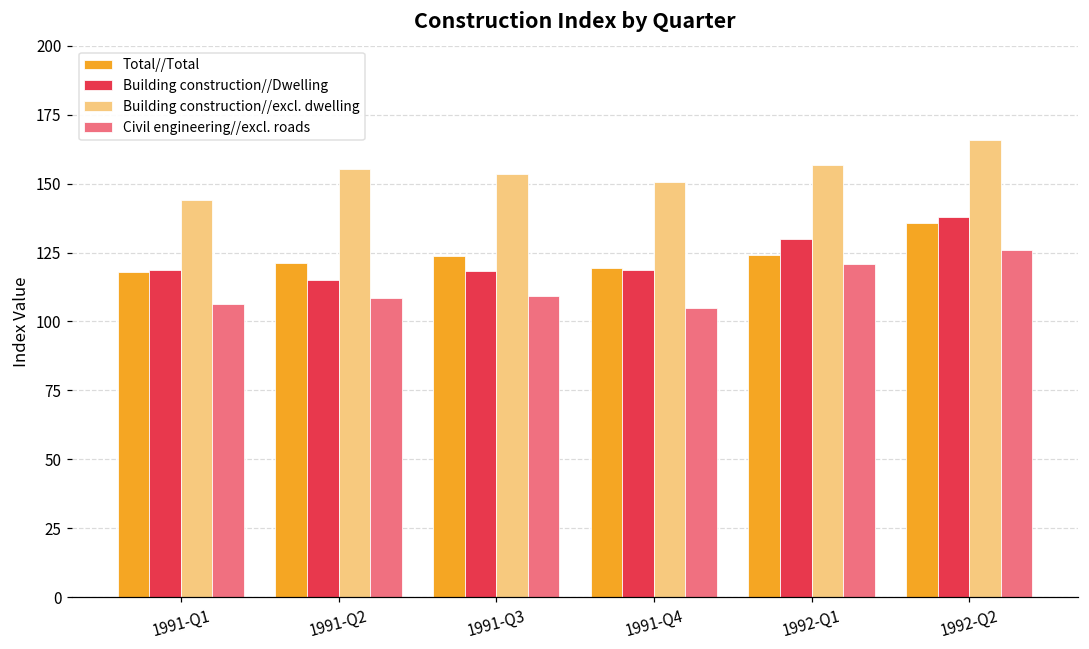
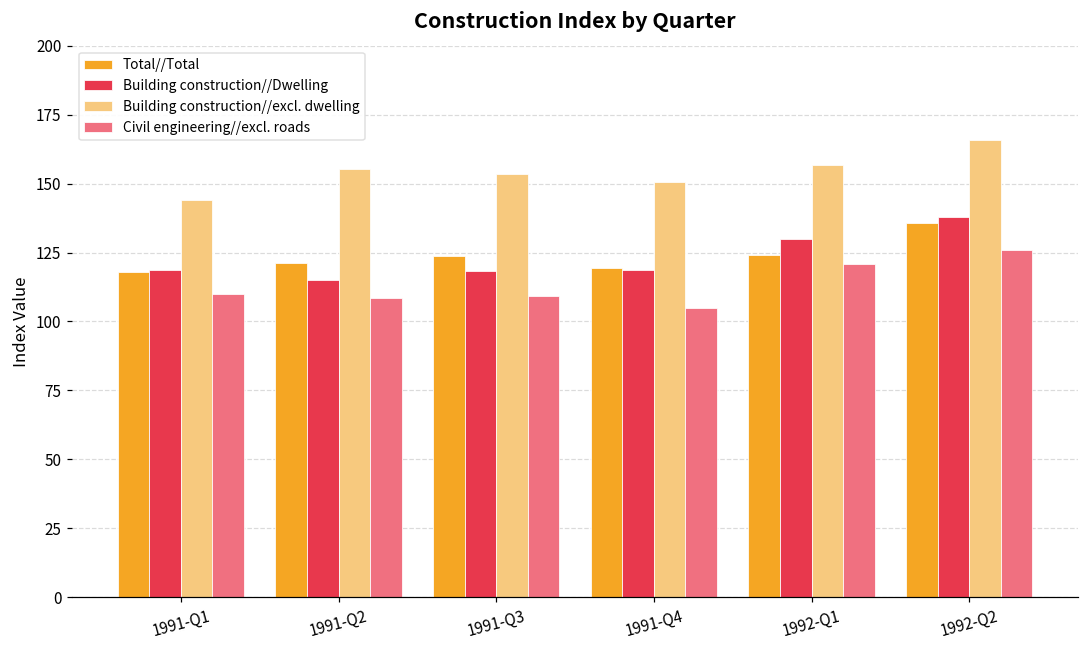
Civil engineering//excl. roads, 1991-Q1: 106 -> 110
